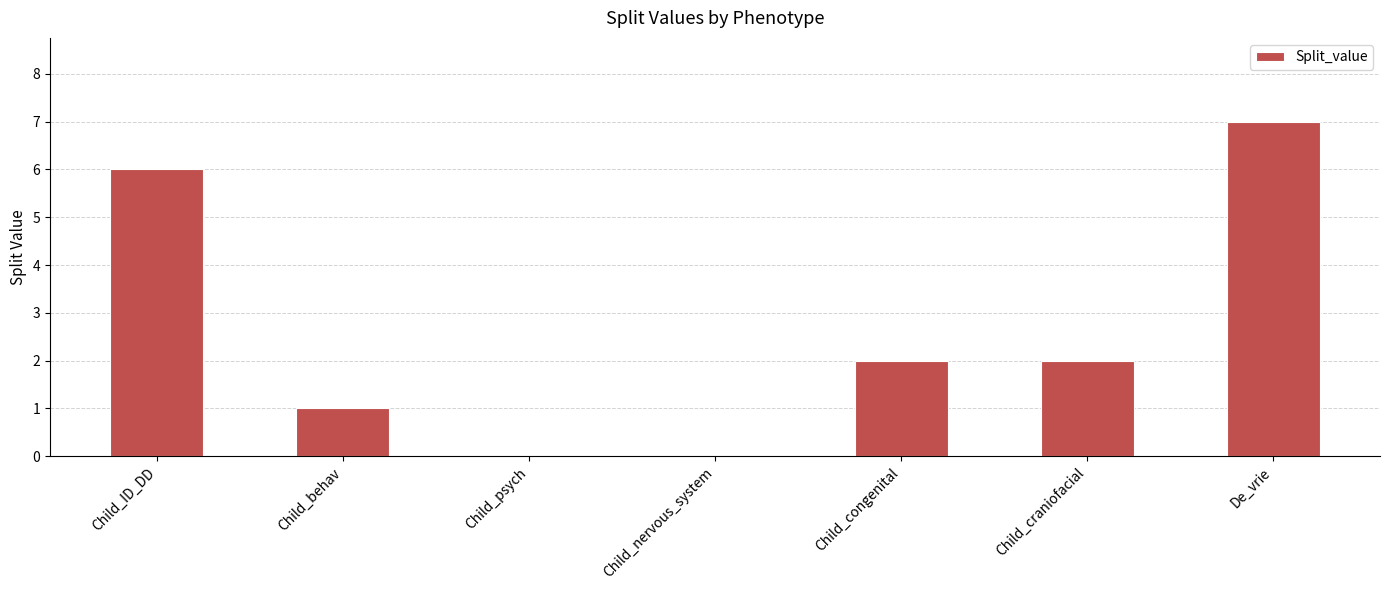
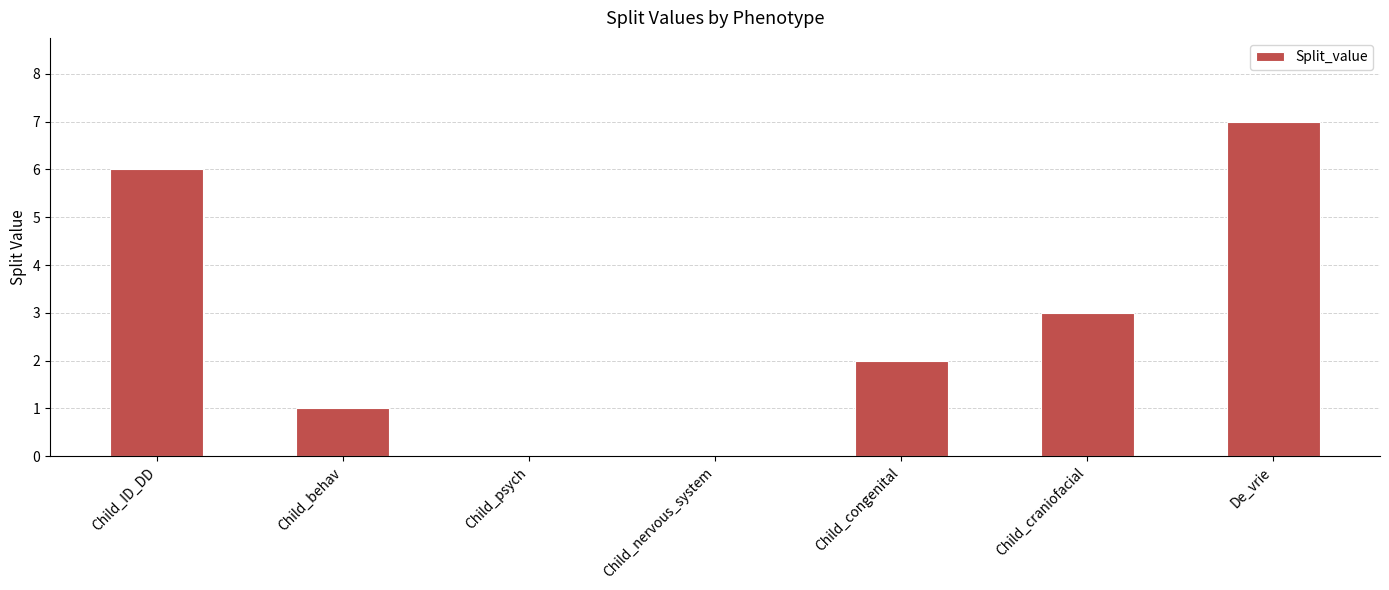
Child_craniofacial: 2 -> 3
